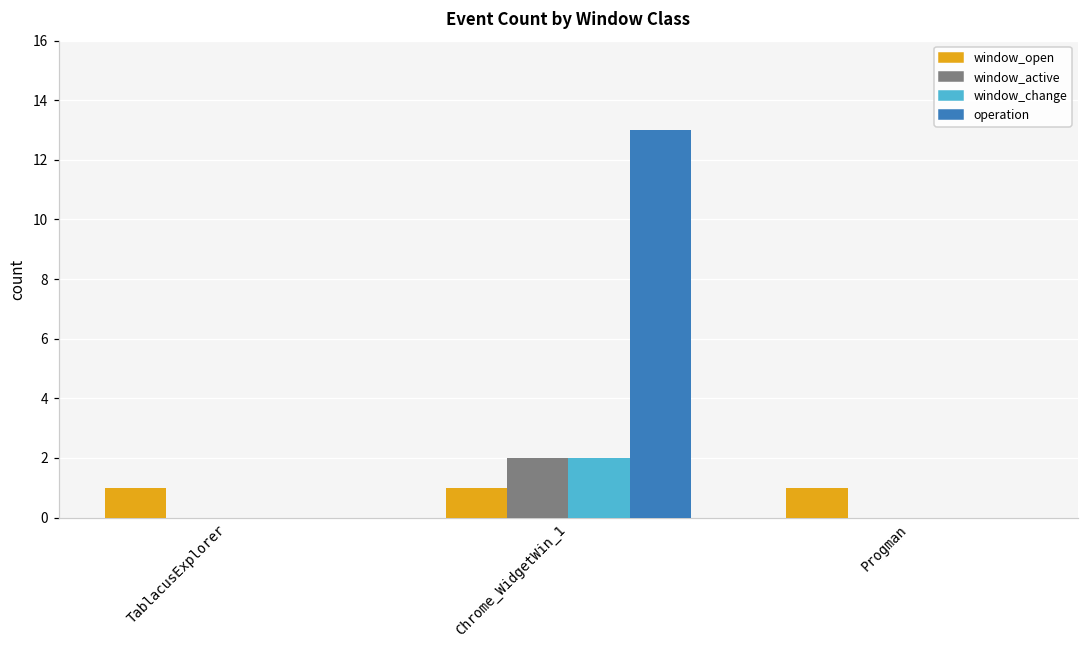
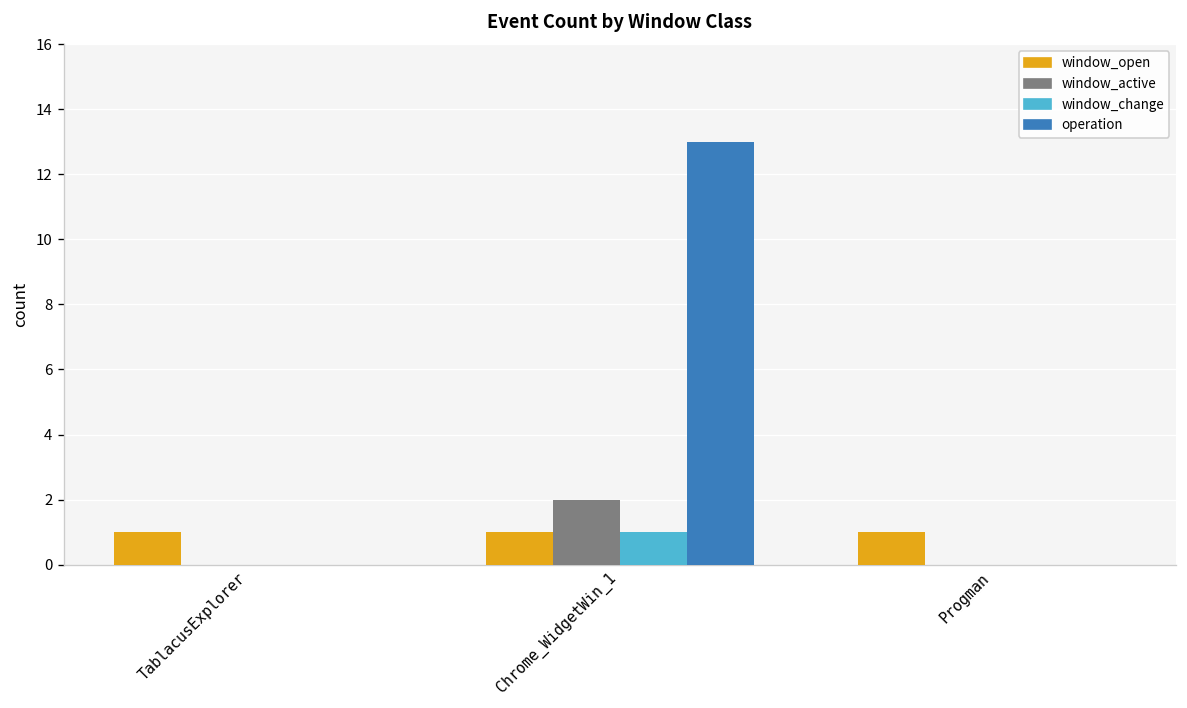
window_change, Chrome_WidgetWin_1: 2 -> 1
